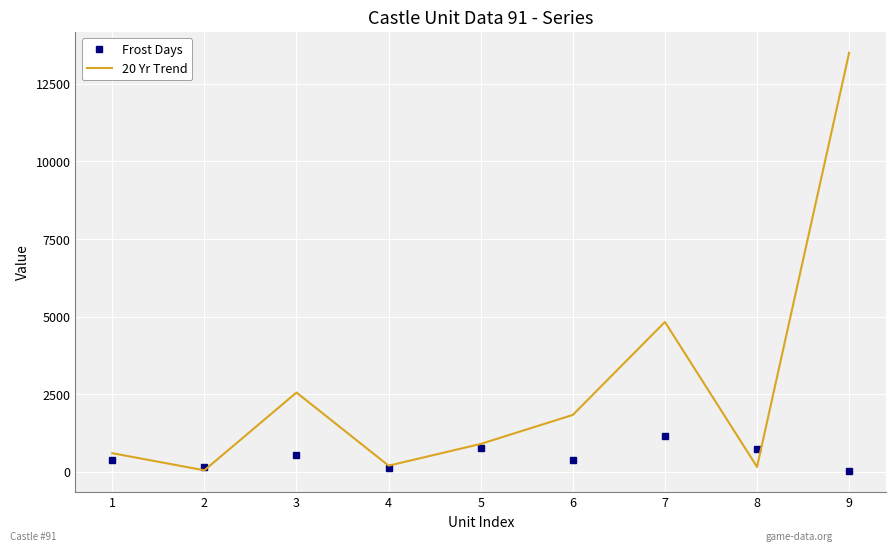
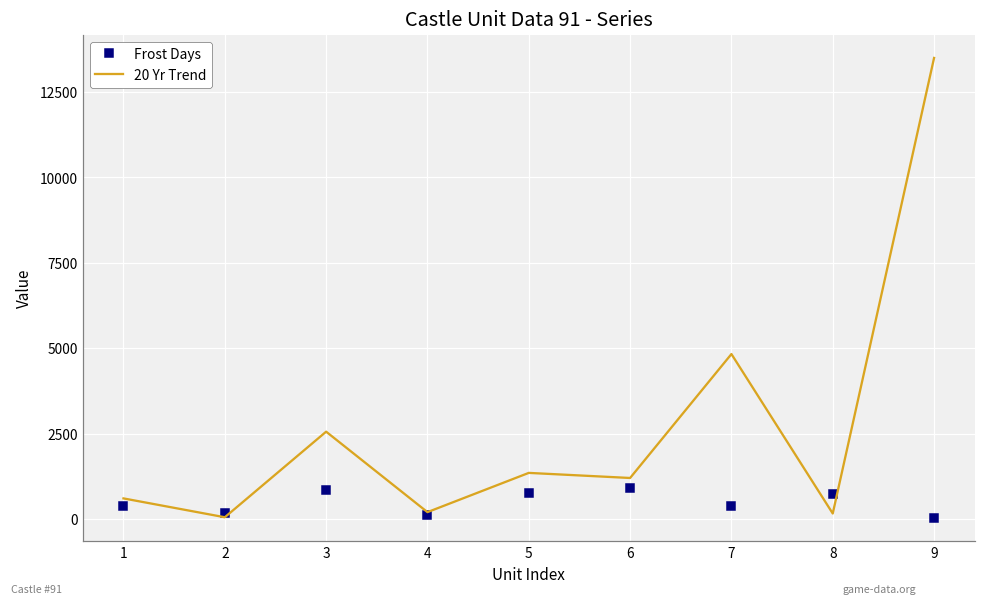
Frost Days, 3: 600 -> 900
20 Yr Trend, 5: 900 -> 1300
Frost Days, 6: 400 -> 900
20 Yr Trend, 6: 1800 -> 1200
Frost Days, 7: 1100 -> 400
